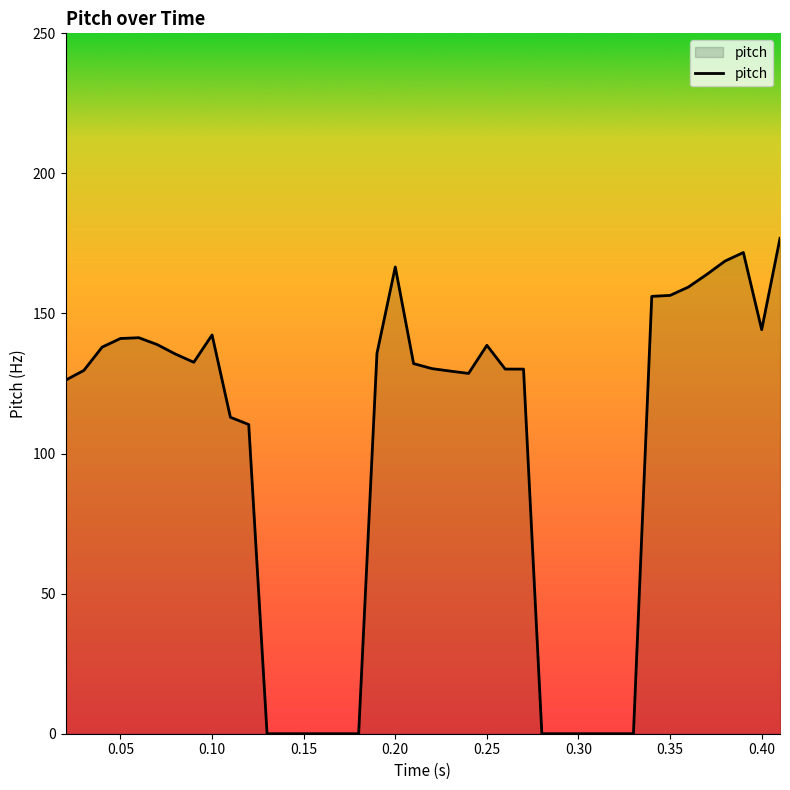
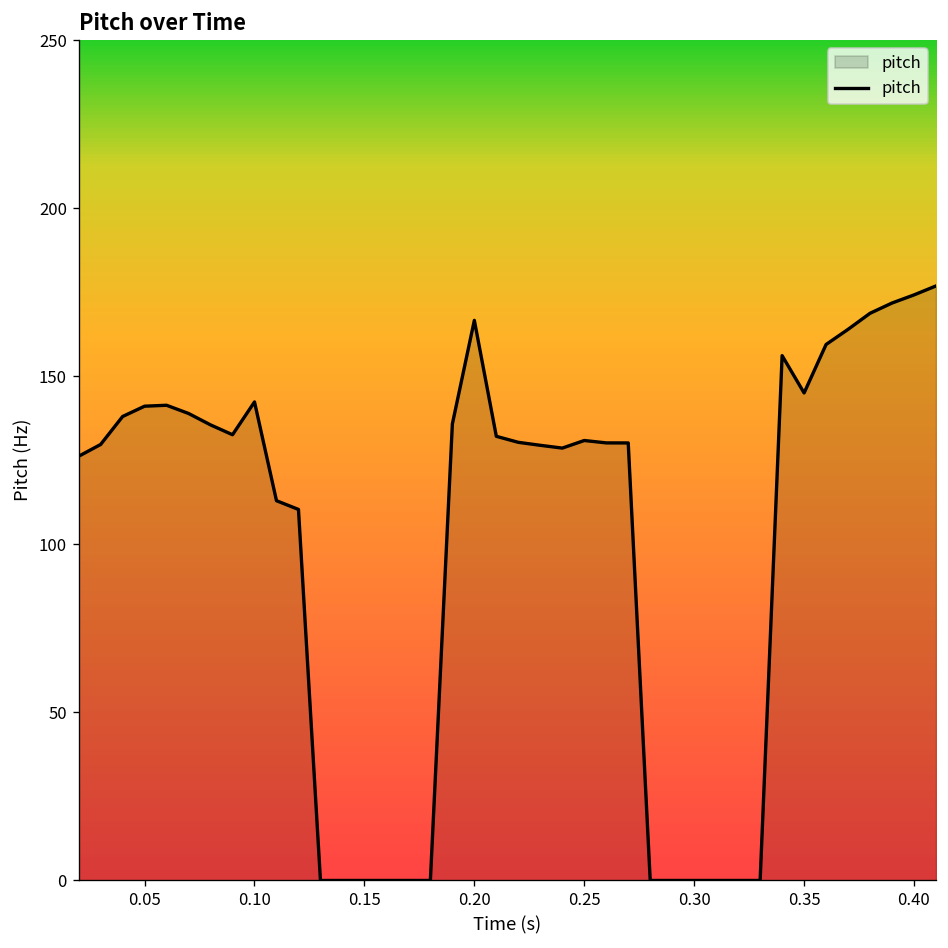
0.25: 139 -> 131
0.35: 156 -> 145
0.40: 144 -> 174
